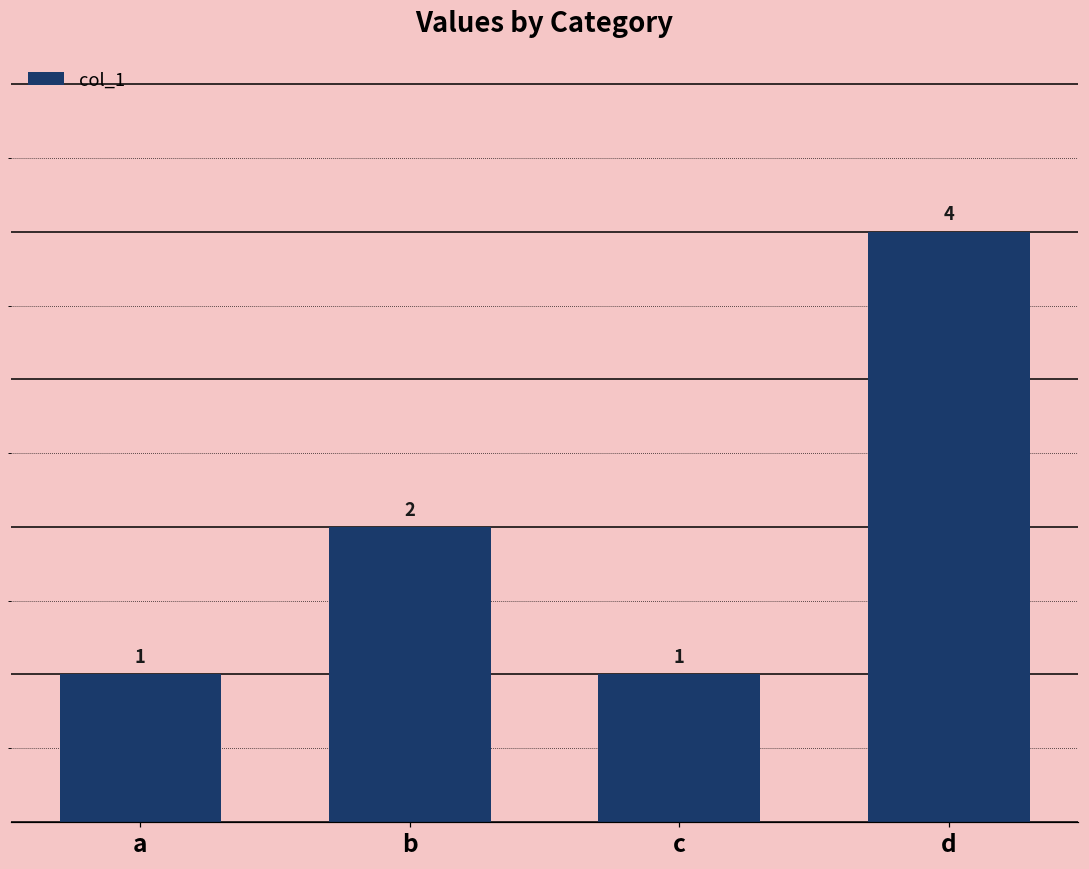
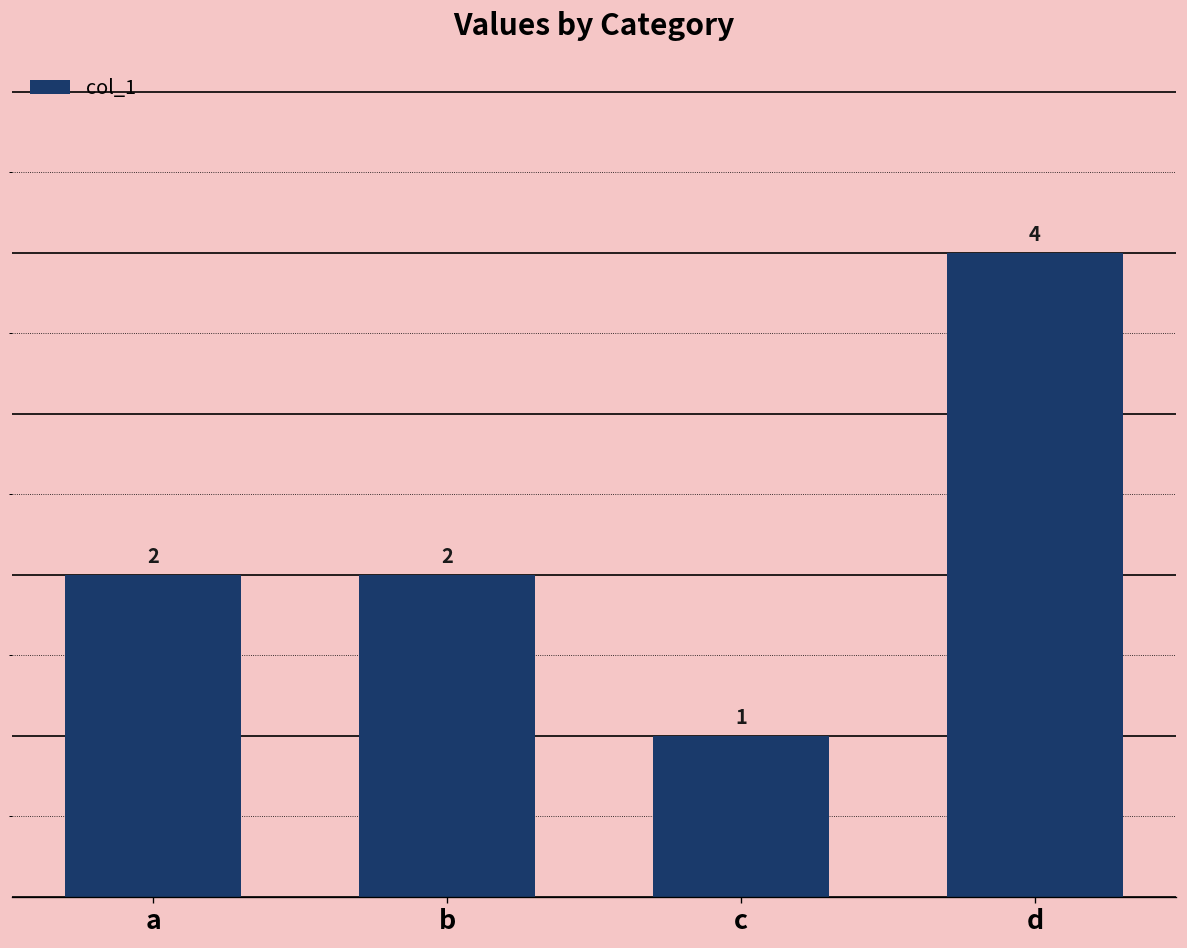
a: 1 -> 2
